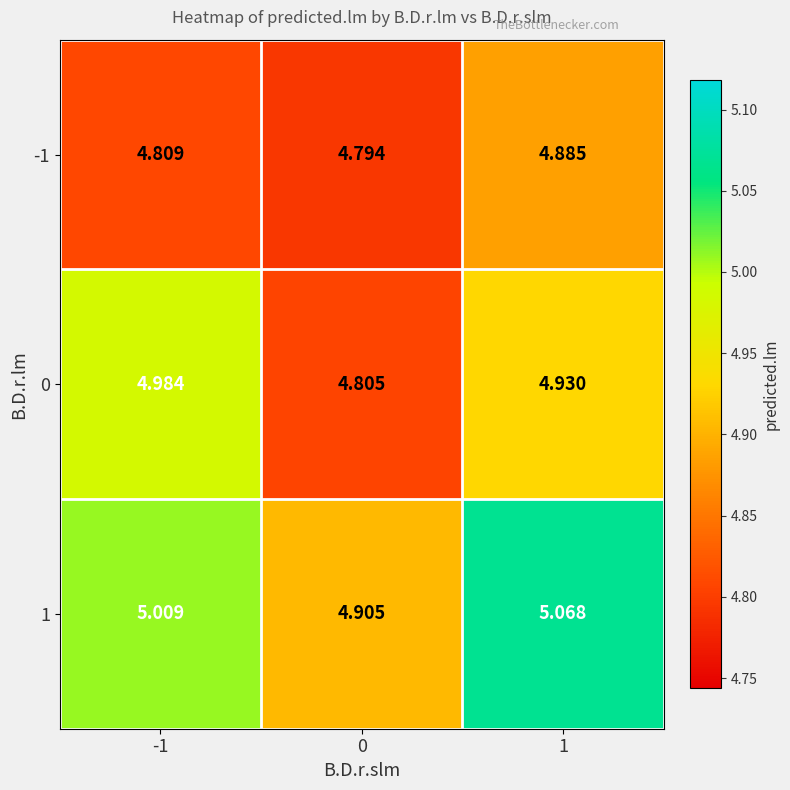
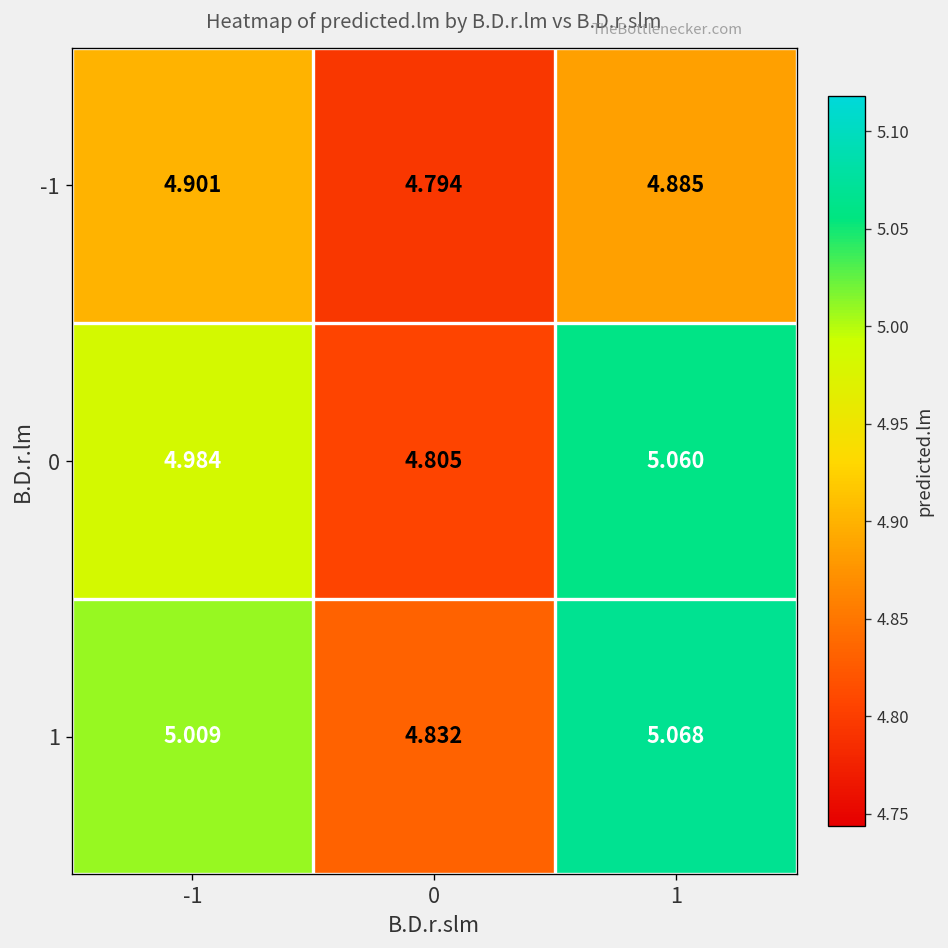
-1, -1: 4.809 -> 4.901
0, 1: 4.930 -> 5.060
1, 0: 4.905 -> 4.832
